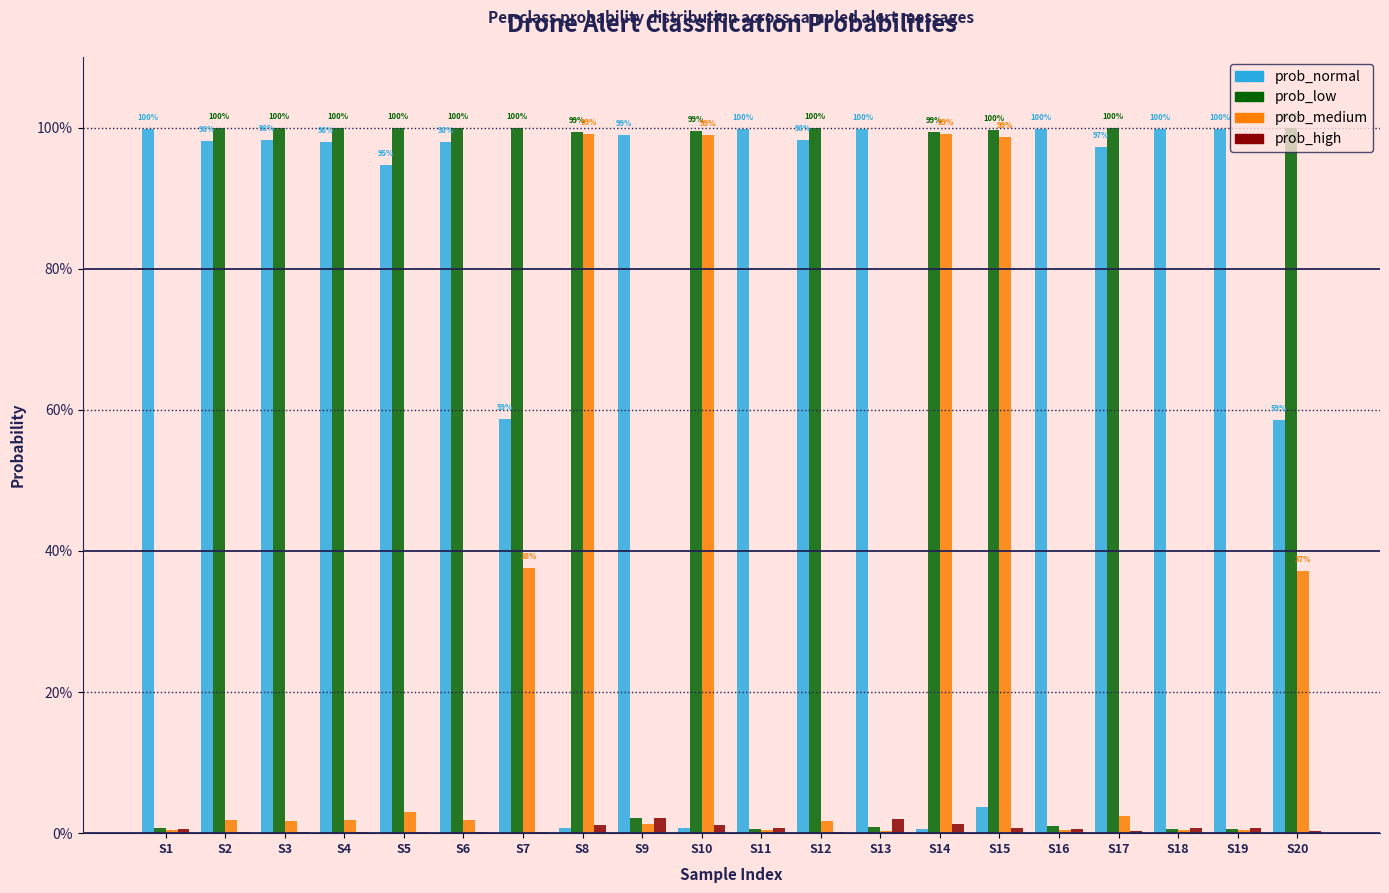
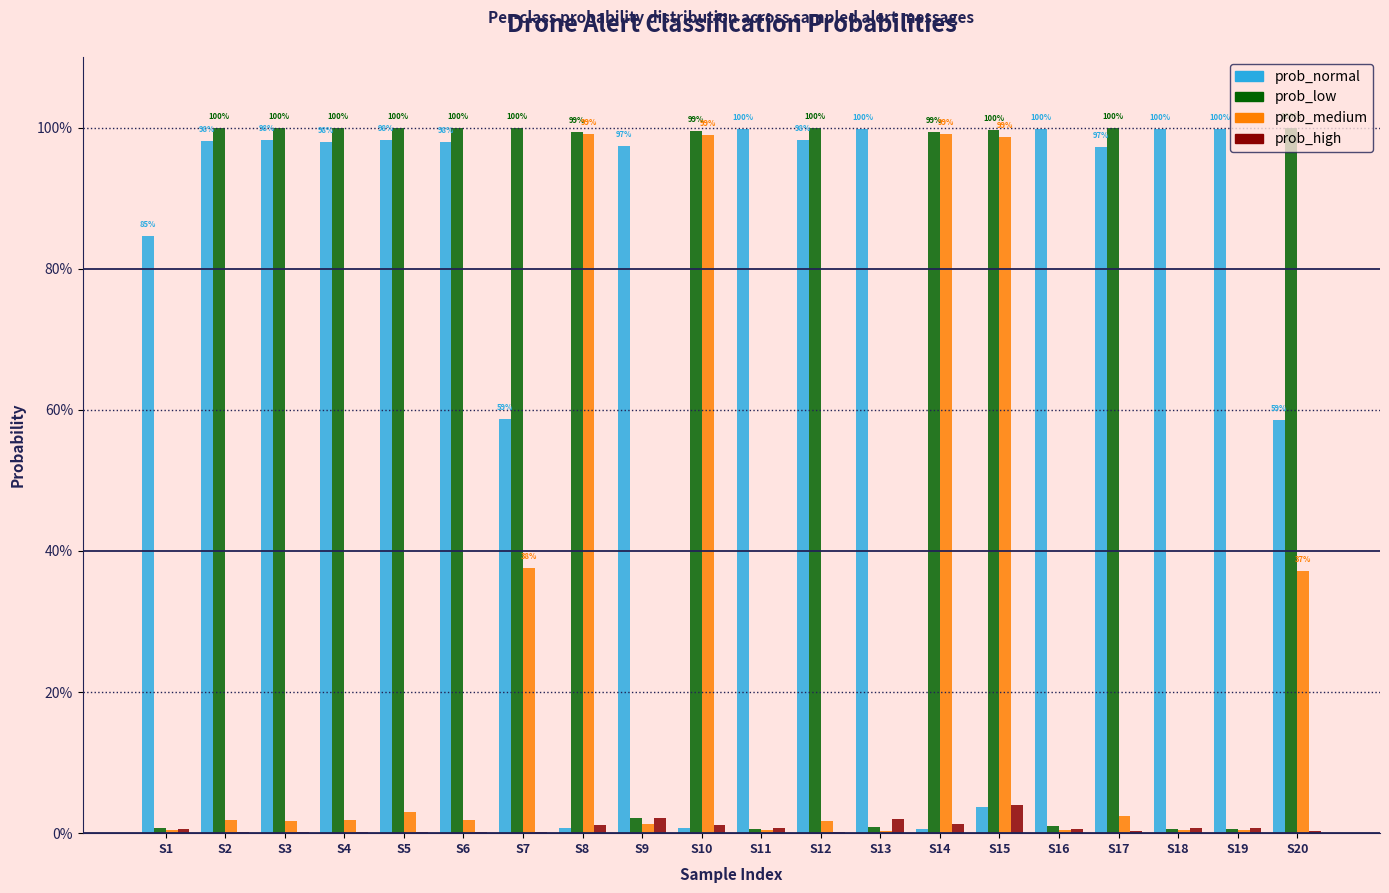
prob_normal, S1: 100% -> 85%
prob_normal, S5: 95% -> 98%
prob_normal, S9: 99% -> 97%
prob_high, S15: 1% -> 4%
